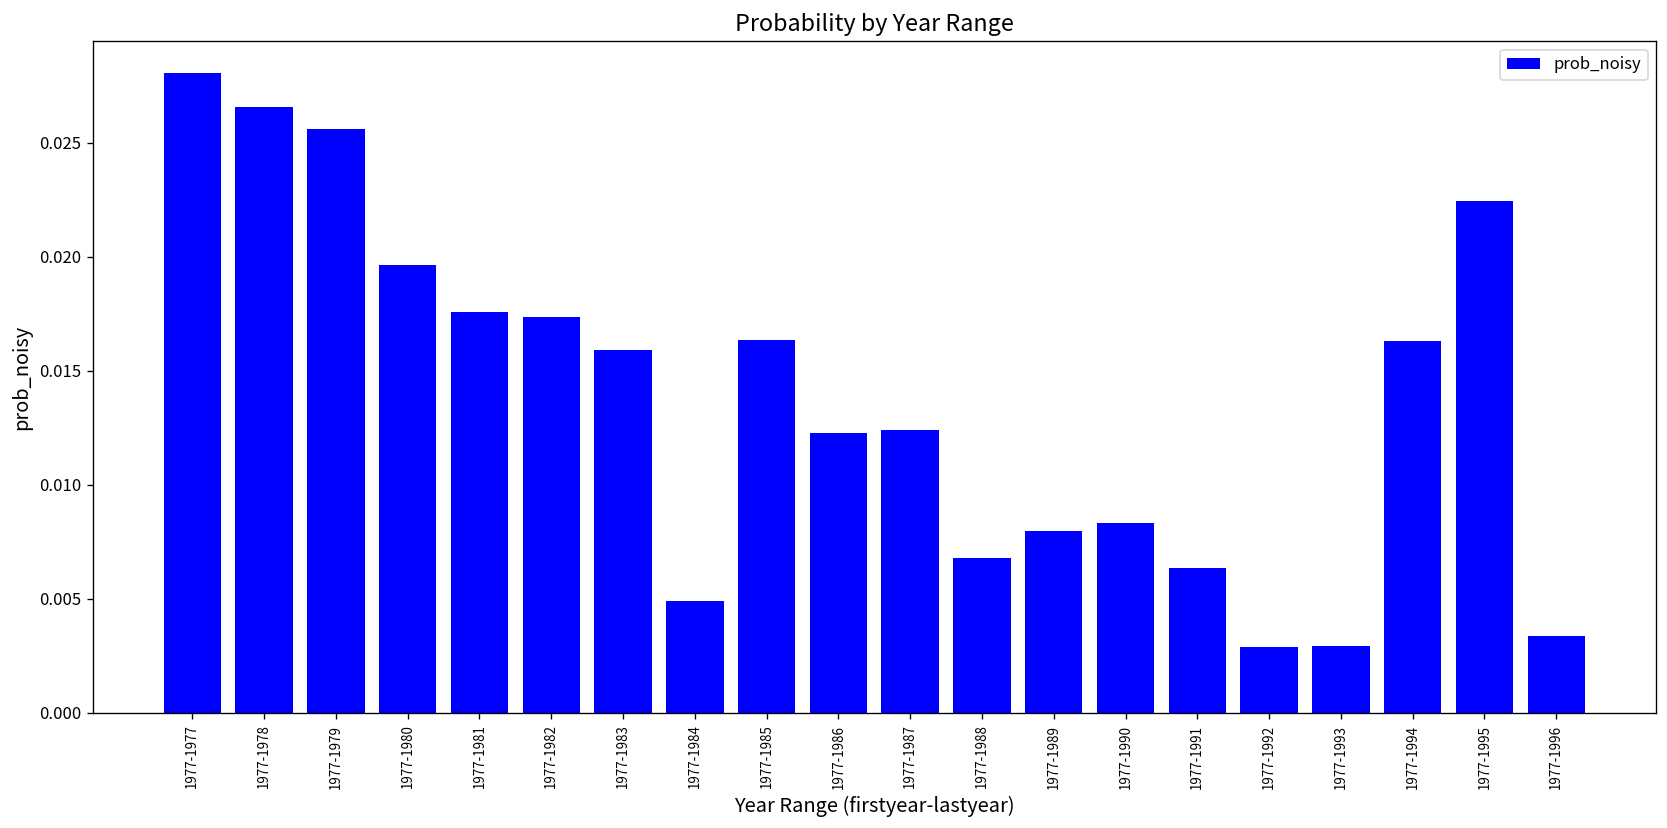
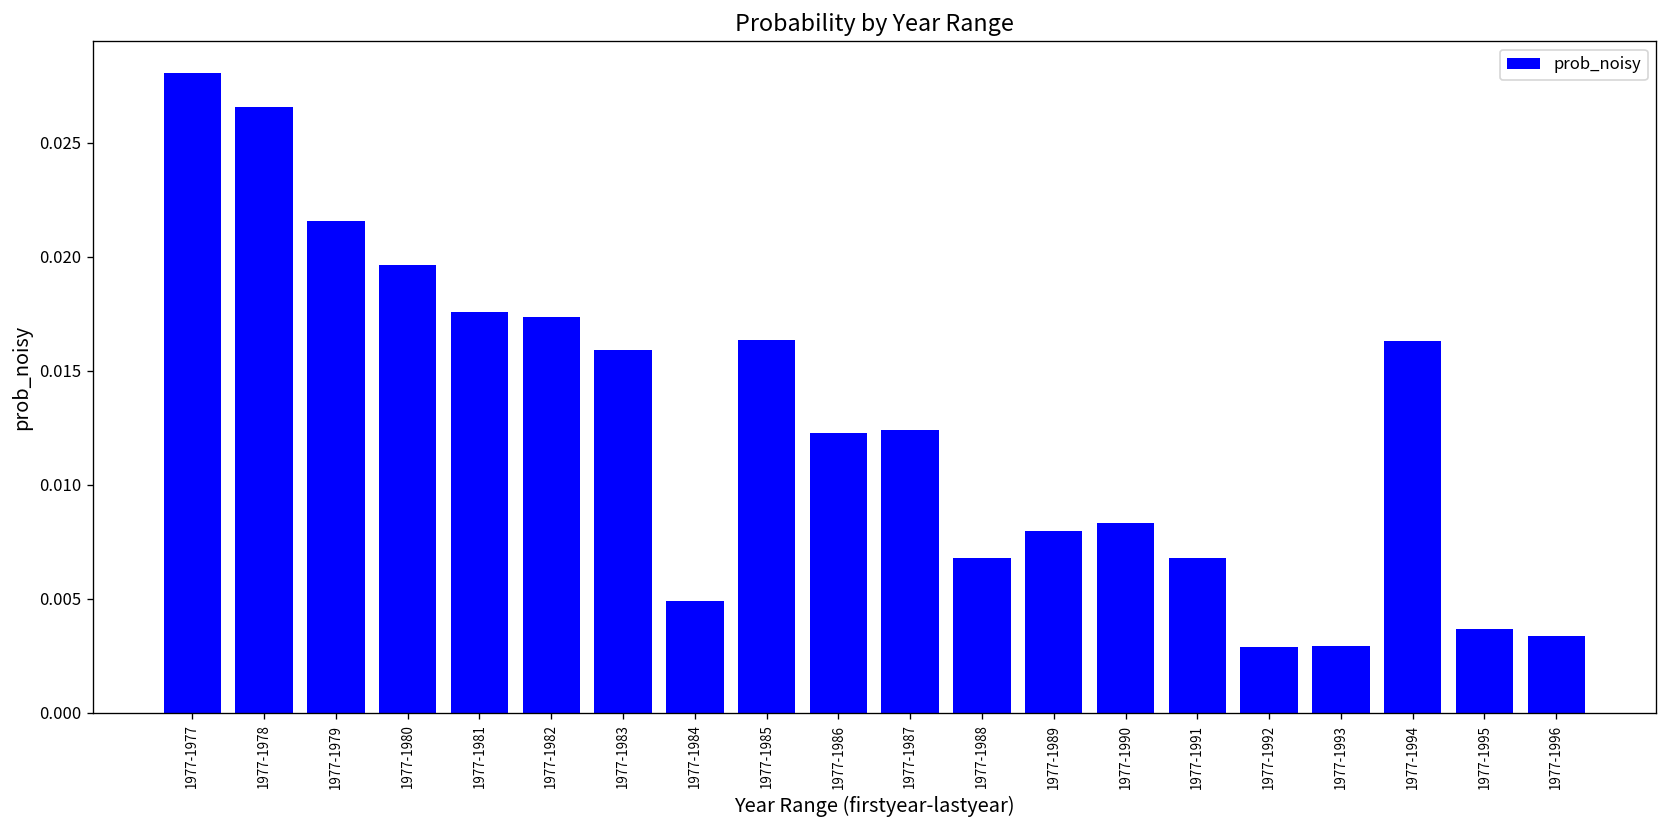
1977-1979: 0.0256 -> 0.0216
1977-1991: 0.0064 -> 0.0068
1977-1995: 0.0225 -> 0.0037
